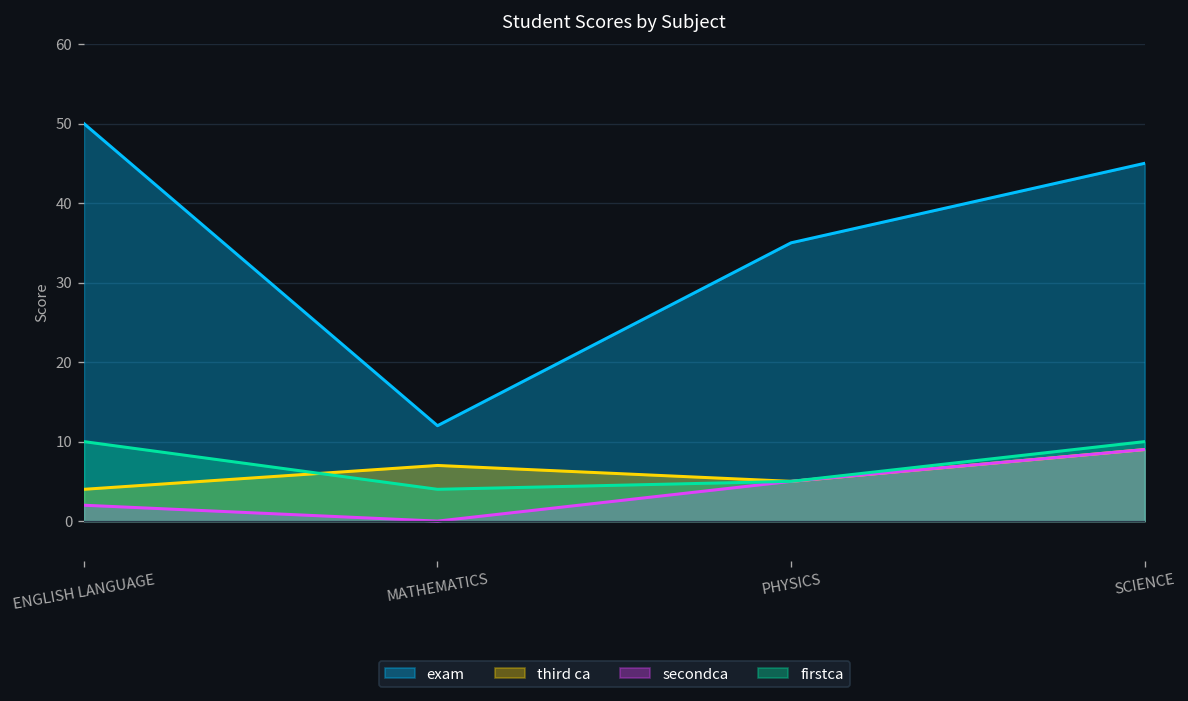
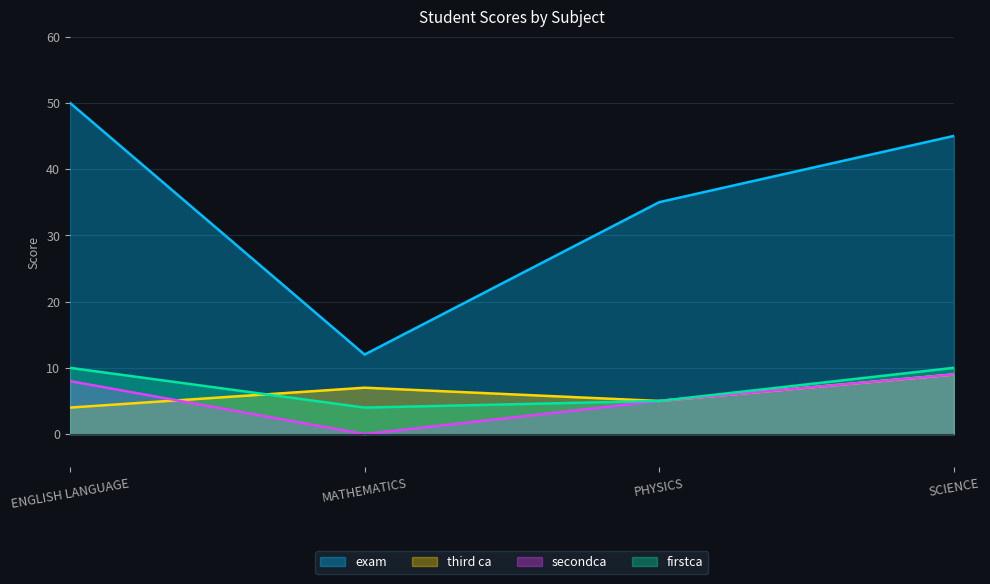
secondca, ENGLISH LANGUAGE: 2 -> 8
